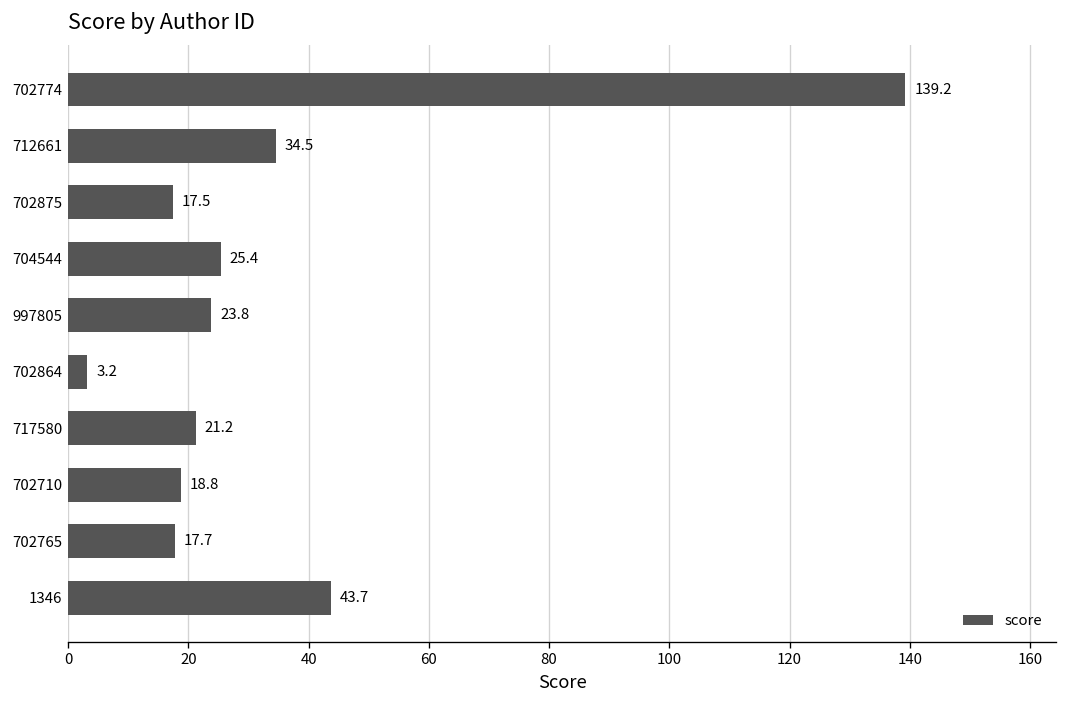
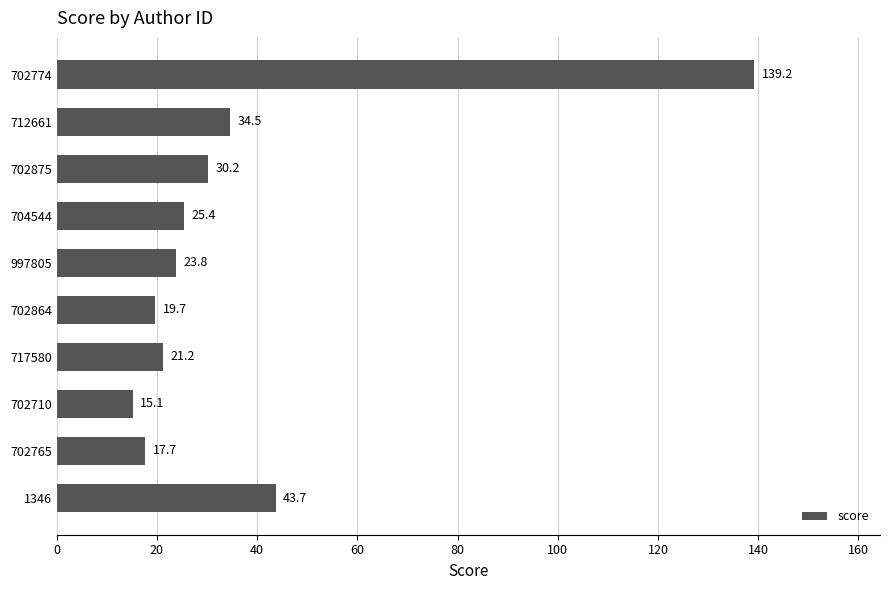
702875: 17.5 -> 30.2
702864: 3.2 -> 19.7
702710: 18.8 -> 15.1
